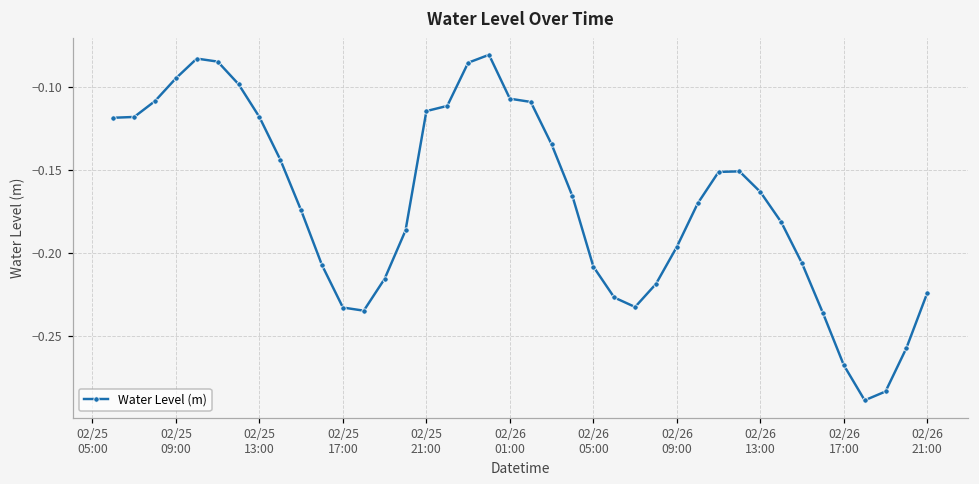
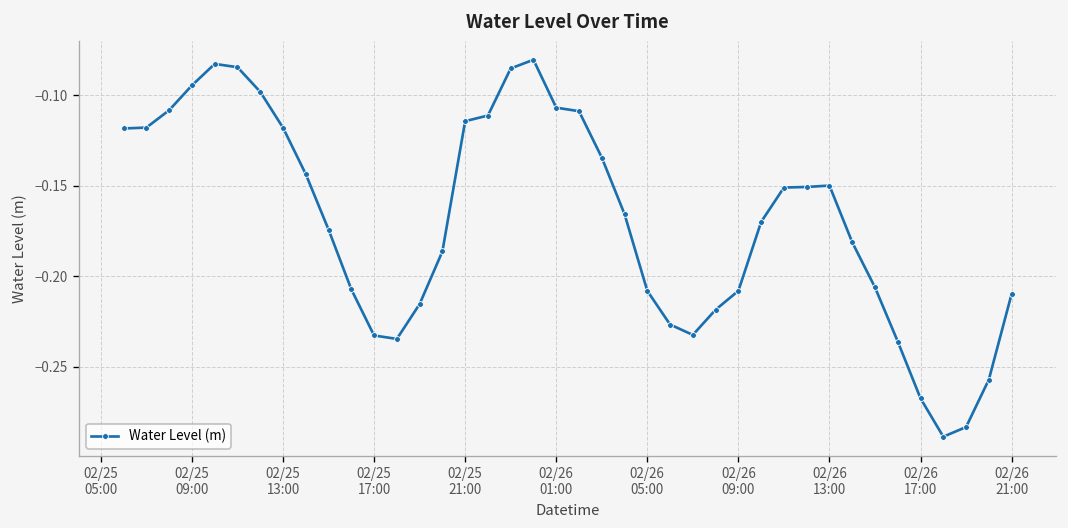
02/26 09:00: -0.196 -> -0.208
02/26 13:00: -0.163 -> -0.150
02/26 21:00: -0.224 -> -0.210
